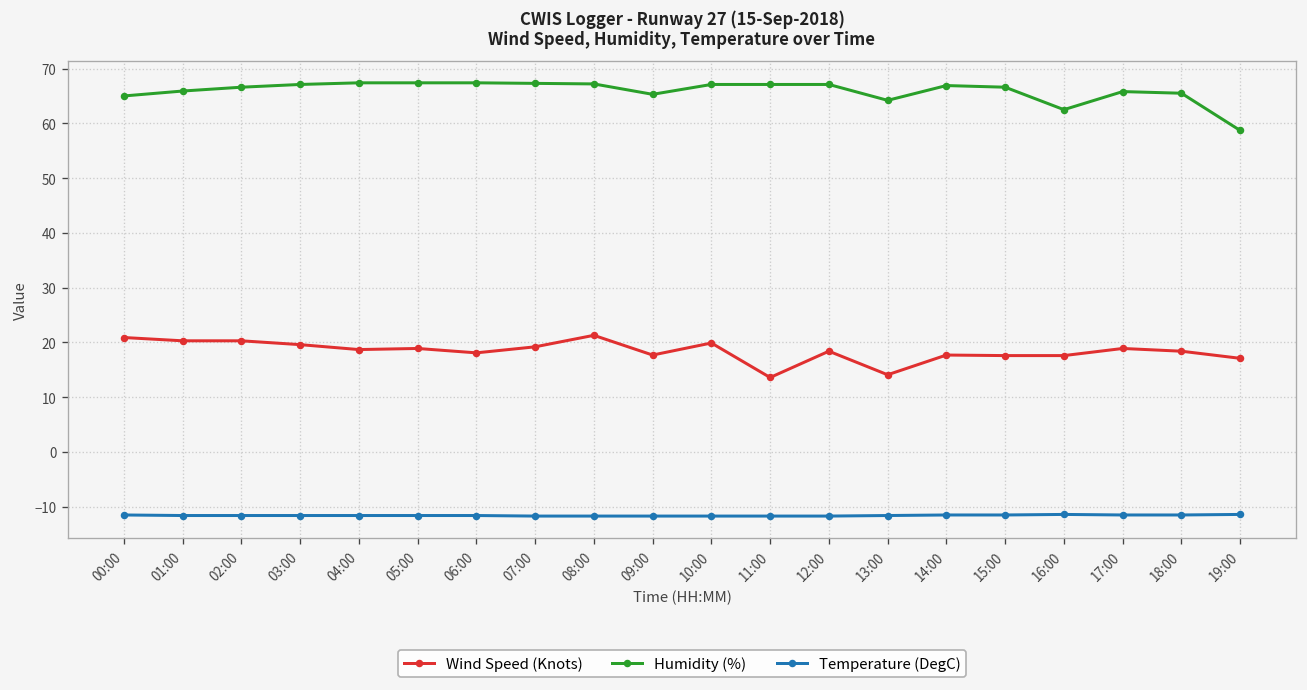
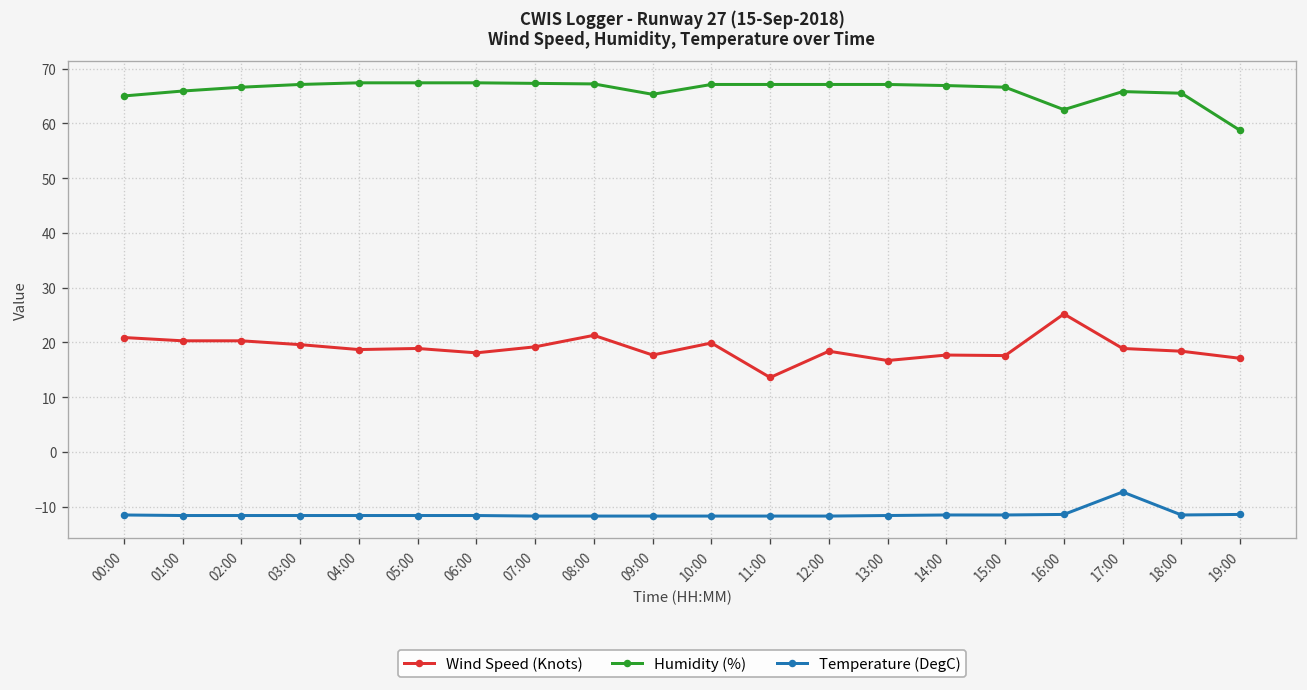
Wind Speed (Knots), 13:00: 14 -> 17
Humidity (%), 13:00: 64 -> 67
Wind Speed (Knots), 16:00: 18 -> 25
Temperature (DegC), 17:00: -12 -> -7
